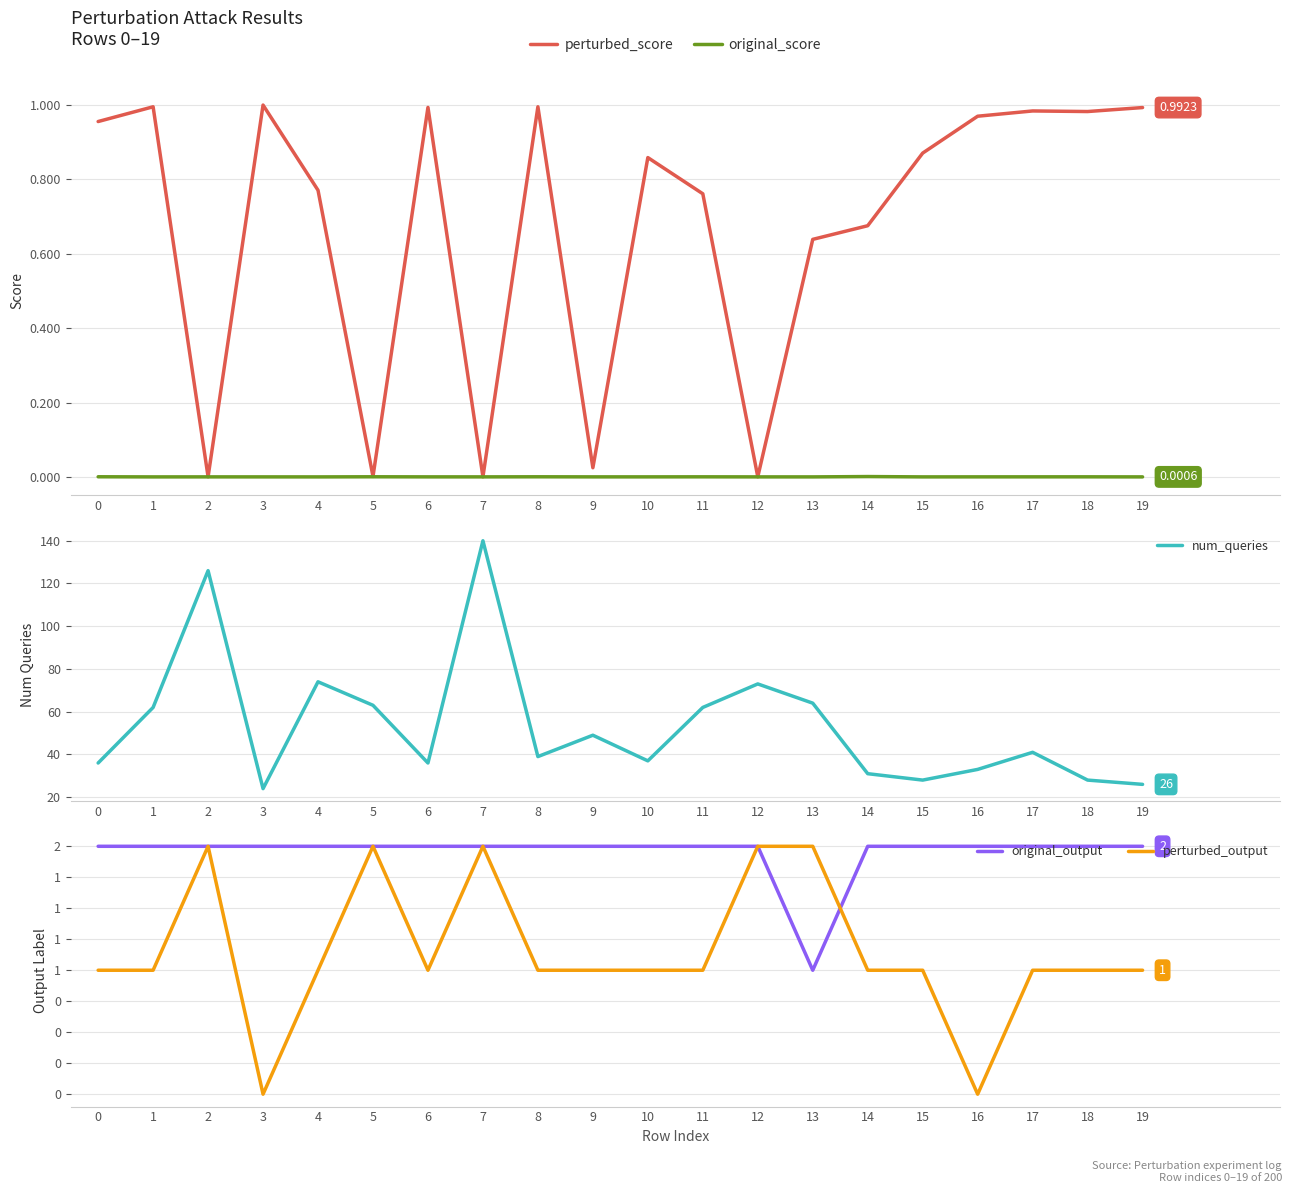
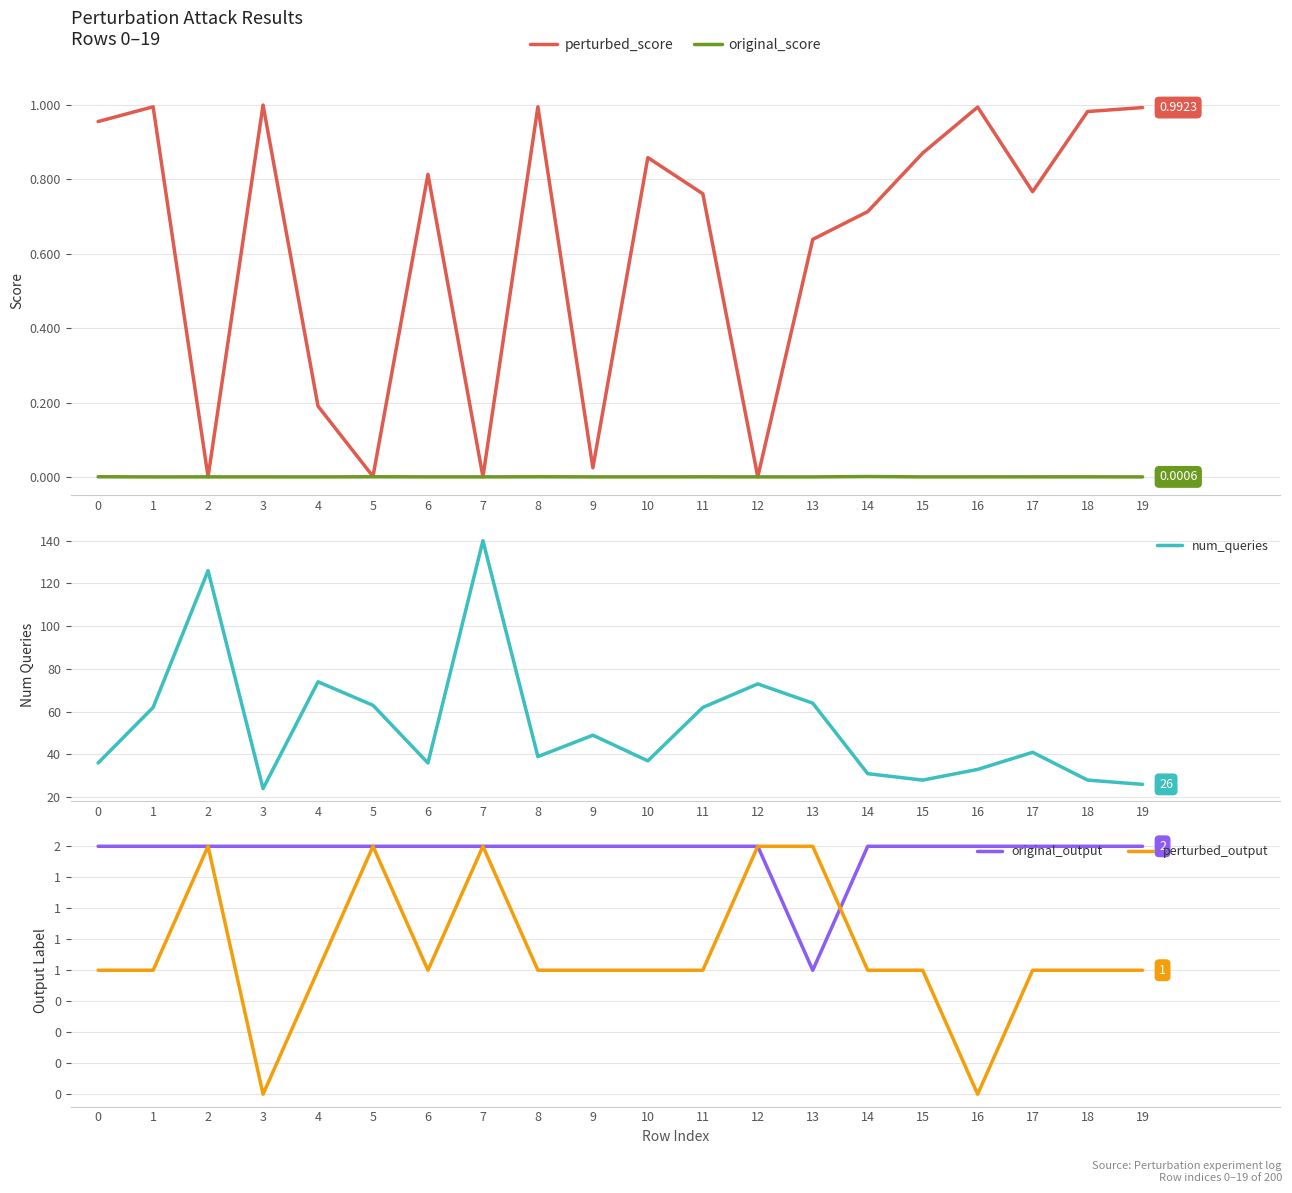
Perturbation Attack Results Rows 0–19, perturbed_score, 4: 0.77 -> 0.19
Perturbation Attack Results Rows 0–19, perturbed_score, 6: 0.99 -> 0.81
Perturbation Attack Results Rows 0–19, perturbed_score, 14: 0.68 -> 0.71
Perturbation Attack Results Rows 0–19, perturbed_score, 16: 0.97 -> 0.99
Perturbation Attack Results Rows 0–19, perturbed_score, 17: 0.98 -> 0.77
